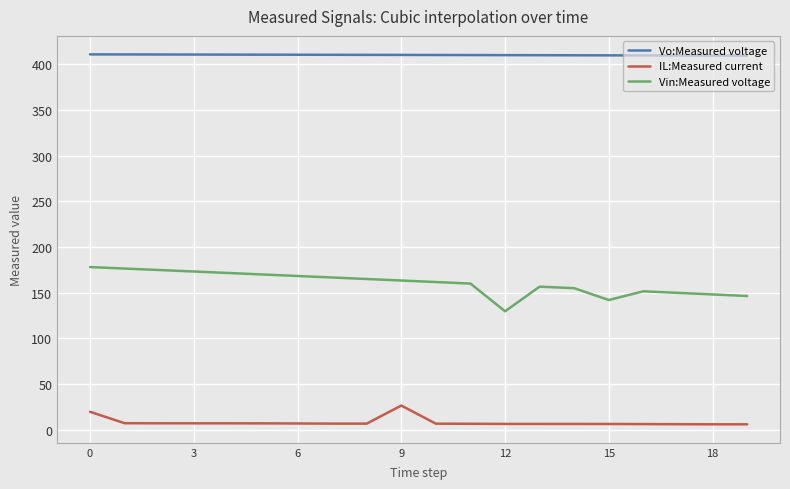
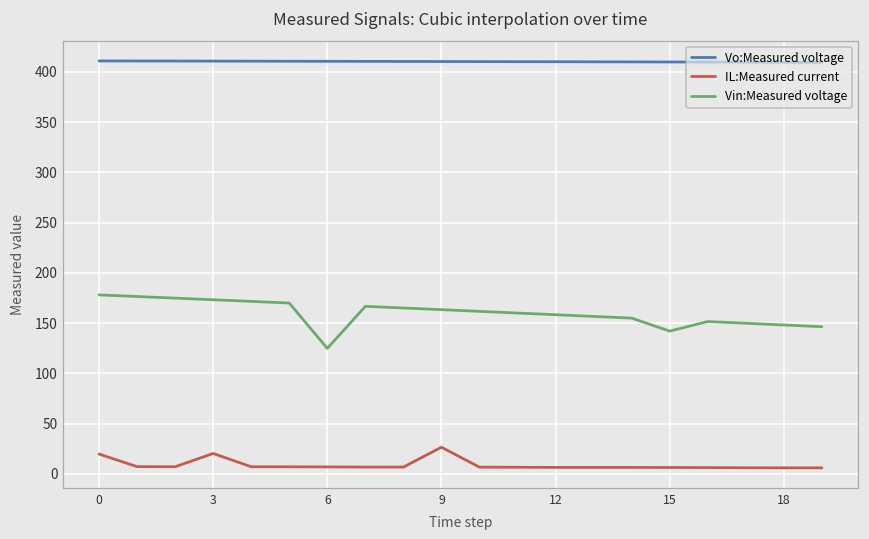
IL:Measured current, 3: 10 -> 20
Vin:Measured voltage, 6: 170 -> 120
Vin:Measured voltage, 12: 130 -> 160
